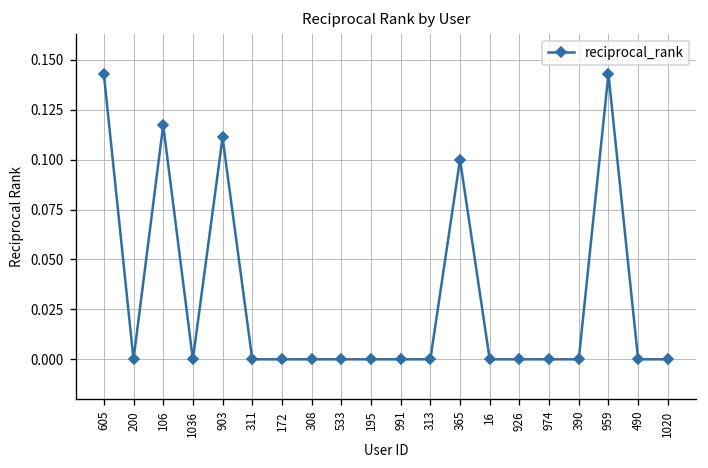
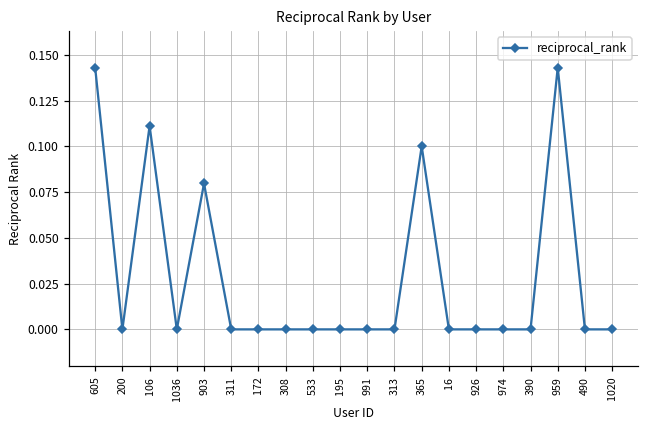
106: 0.117 -> 0.111
903: 0.111 -> 0.080
